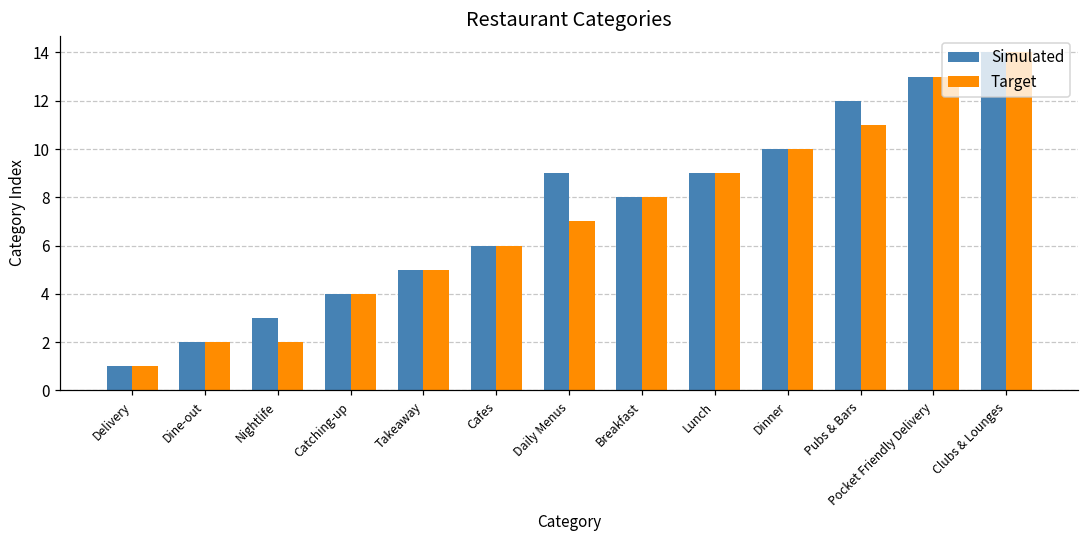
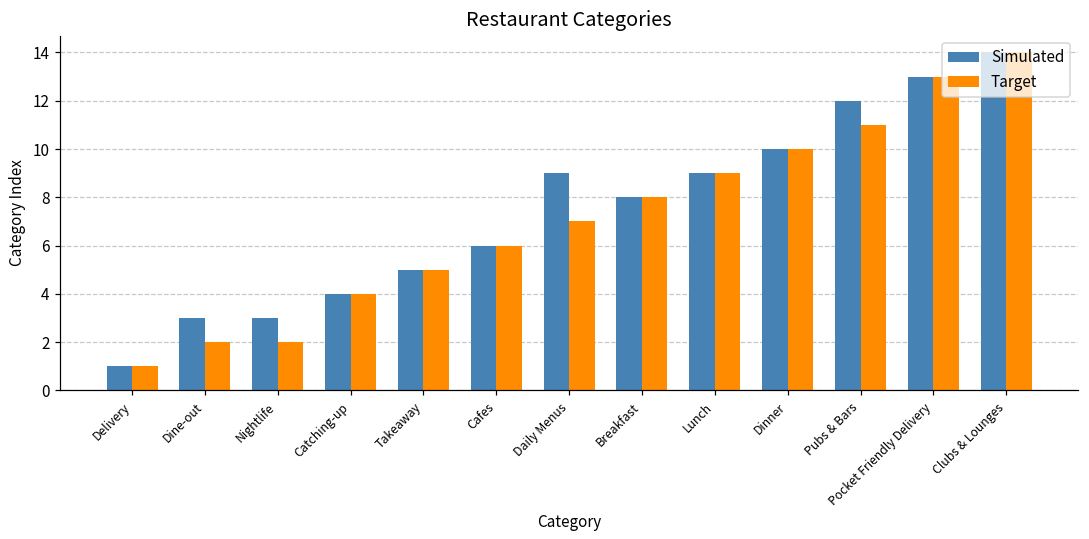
Simulated, Dine-out: 2 -> 3
